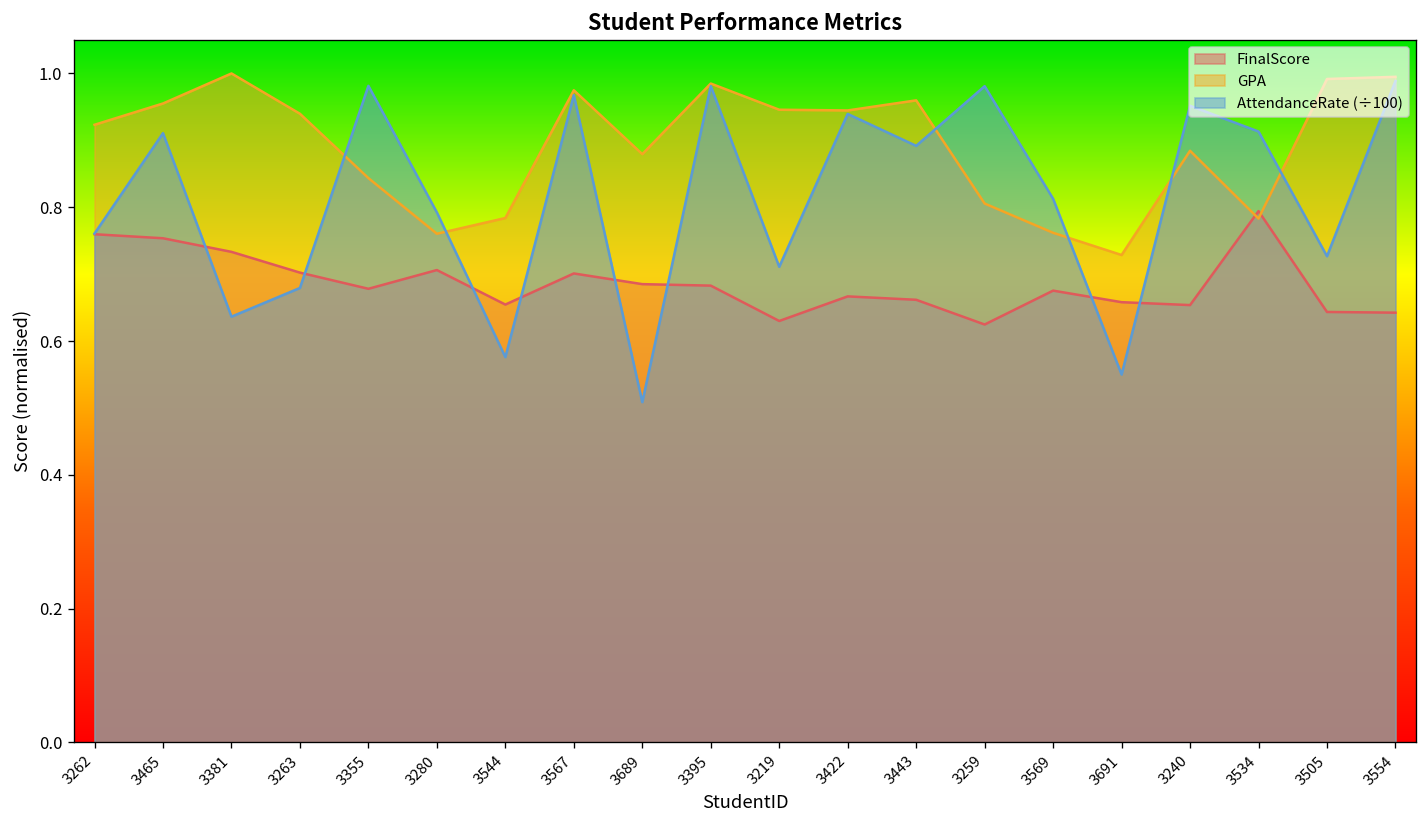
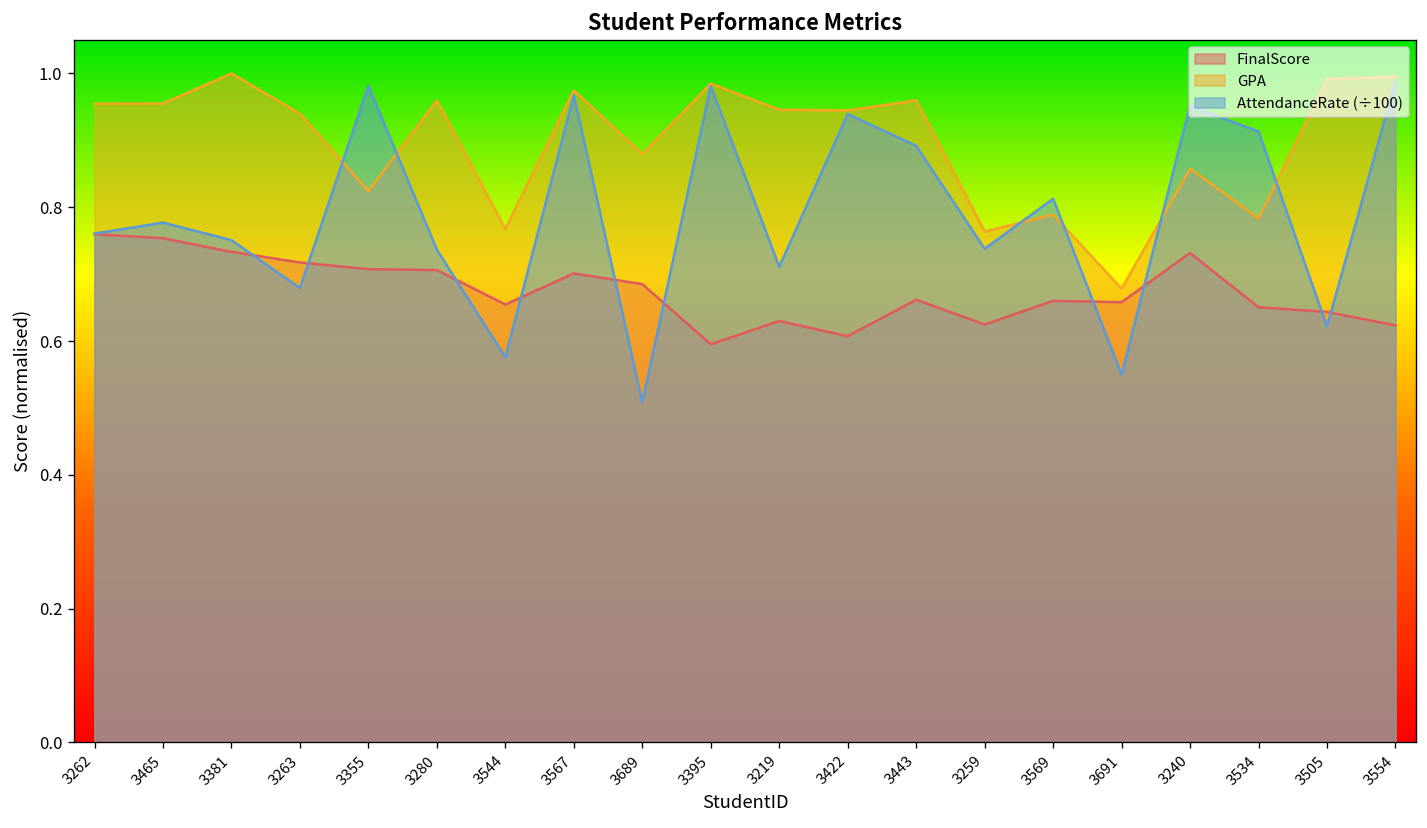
GPA, 3262: 0.92 -> 0.95
AttendanceRate (÷100), 3465: 0.91 -> 0.78
AttendanceRate (÷100), 3381: 0.64 -> 0.75
FinalScore, 3263: 0.70 -> 0.72
FinalScore, 3355: 0.68 -> 0.71
GPA, 3355: 0.84 -> 0.82
GPA, 3280: 0.76 -> 0.96
AttendanceRate (÷100), 3280: 0.79 -> 0.74
GPA, 3544: 0.78 -> 0.77
FinalScore, 3395: 0.68 -> 0.60
FinalScore, 3422: 0.67 -> 0.61
GPA, 3259: 0.81 -> 0.76
AttendanceRate (÷100), 3259: 0.98 -> 0.74
FinalScore, 3569: 0.68 -> 0.66
GPA, 3569: 0.76 -> 0.79
GPA, 3691: 0.73 -> 0.68
FinalScore, 3240: 0.65 -> 0.73
GPA, 3240: 0.88 -> 0.86
FinalScore, 3534: 0.79 -> 0.65
AttendanceRate (÷100), 3505: 0.73 -> 0.62
FinalScore, 3554: 0.64 -> 0.62
